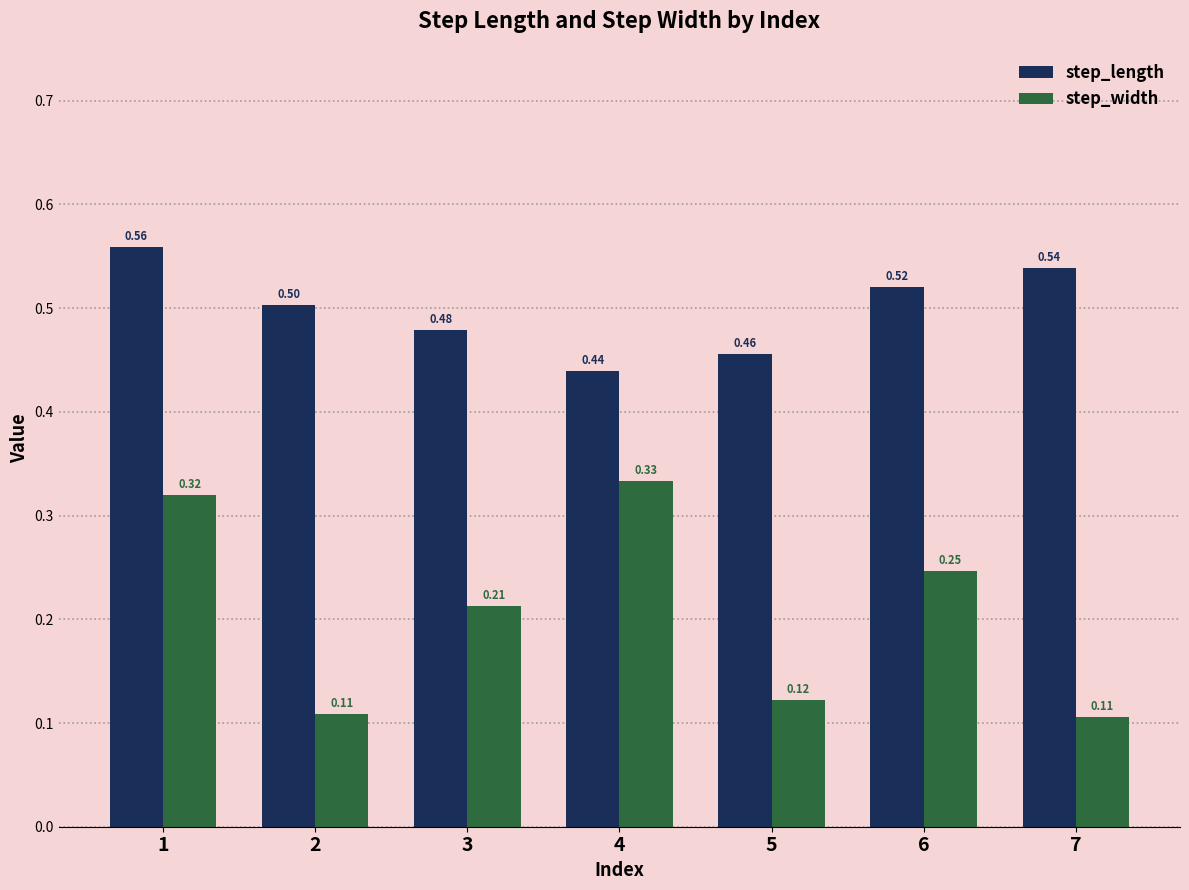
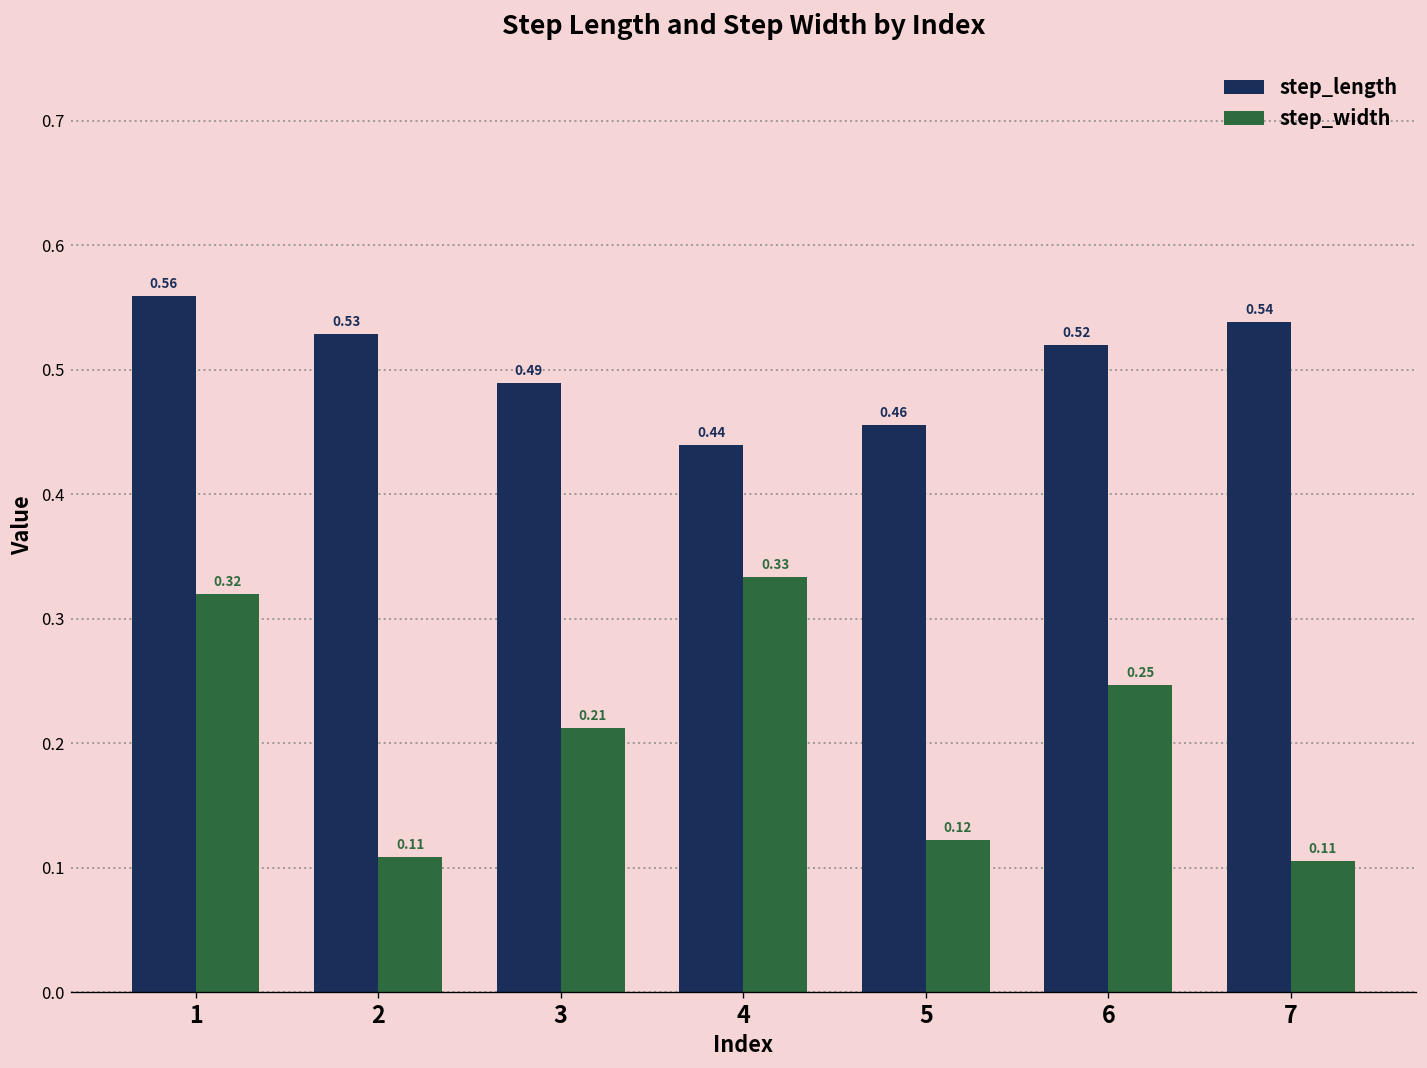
step_length, 2: 0.50 -> 0.53
step_length, 3: 0.48 -> 0.49
